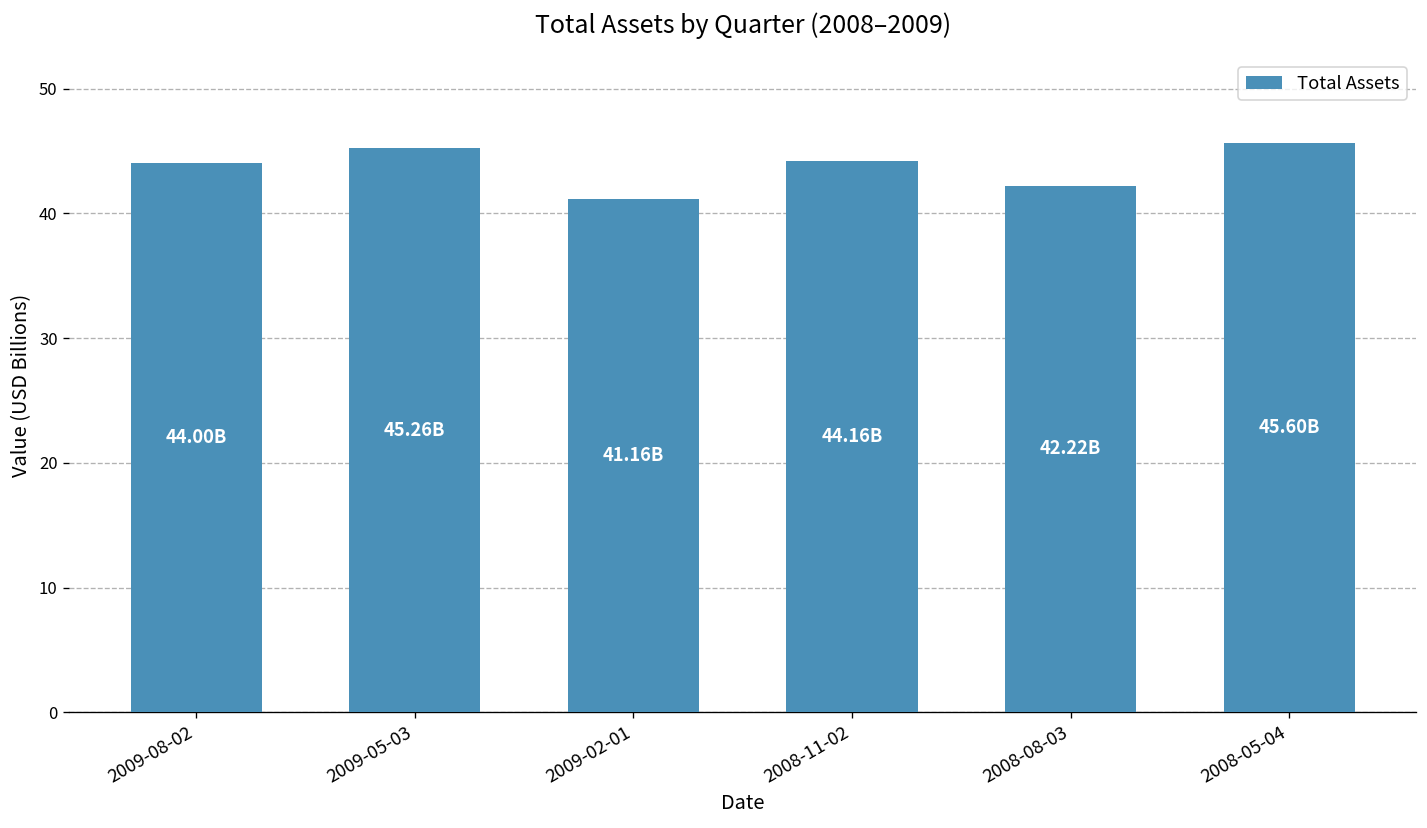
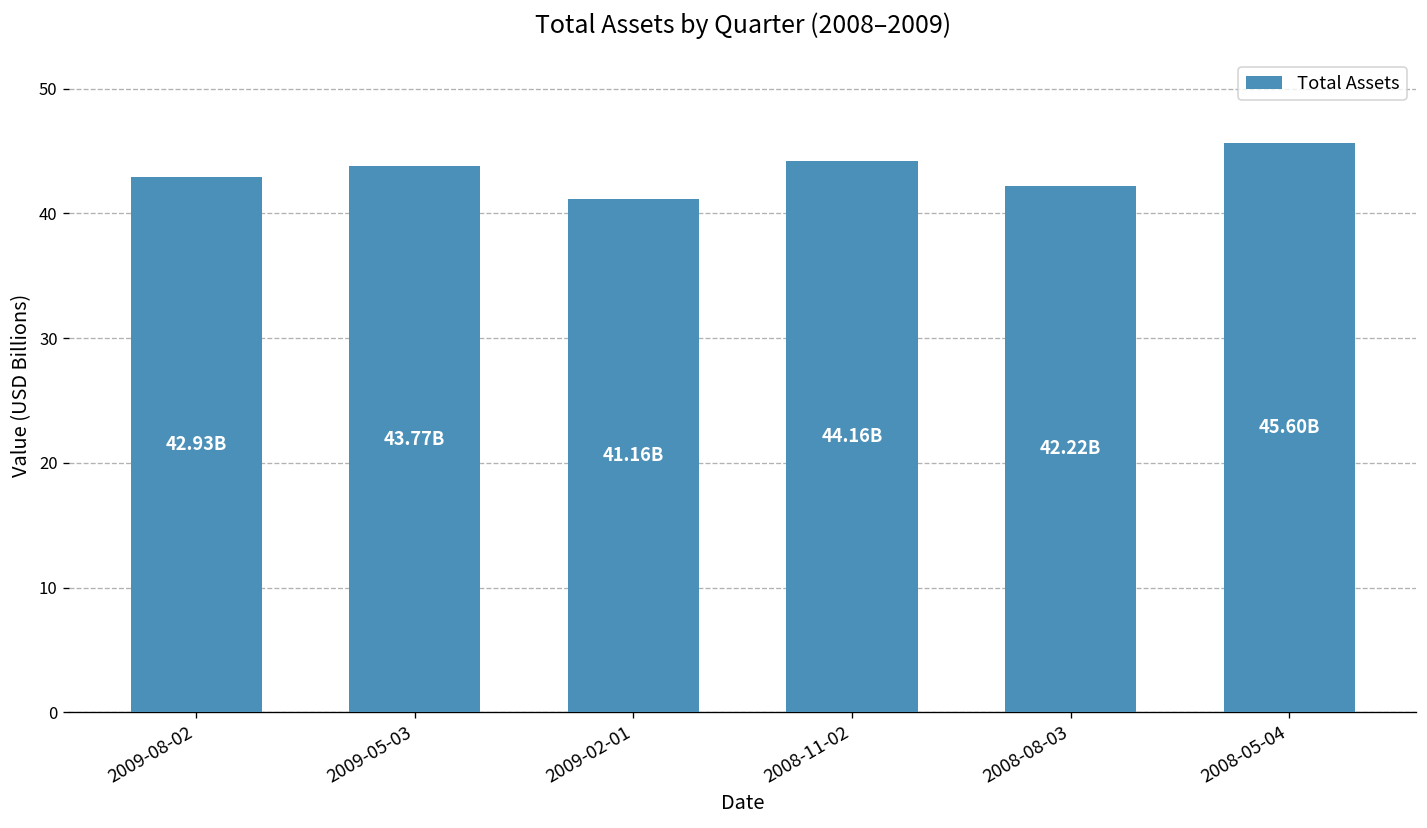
2009-08-02: 44.00B -> 42.93B
2009-05-03: 45.26B -> 43.77B
